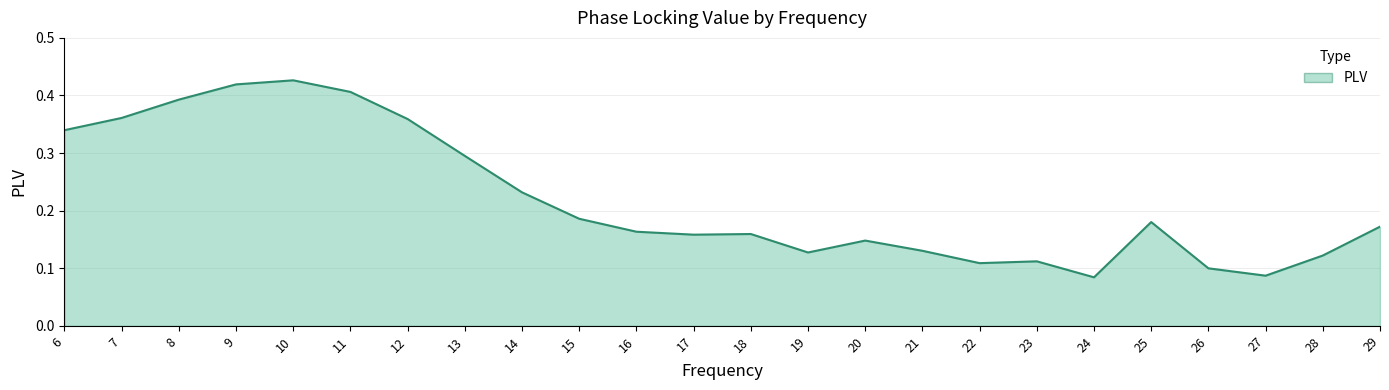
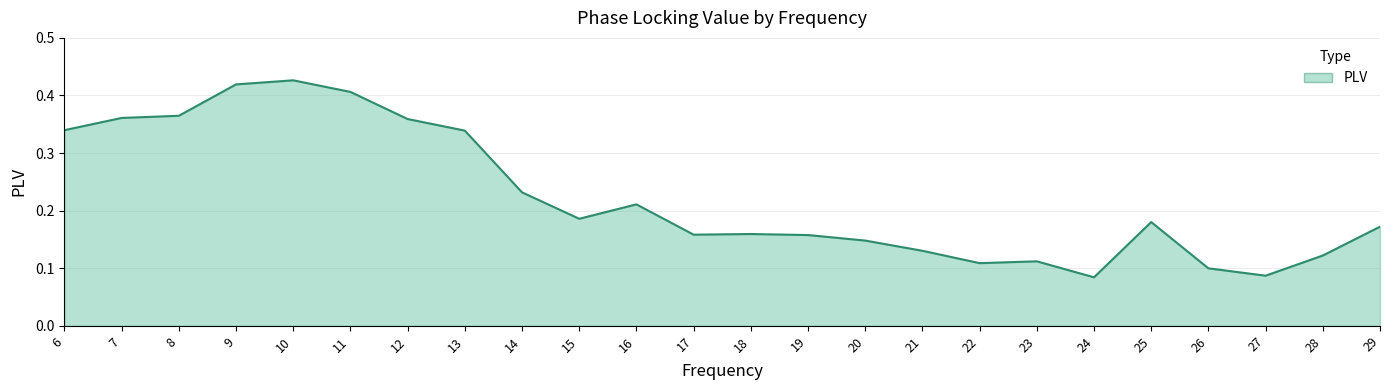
8: 0.39 -> 0.36
13: 0.30 -> 0.34
16: 0.16 -> 0.21
19: 0.13 -> 0.16
